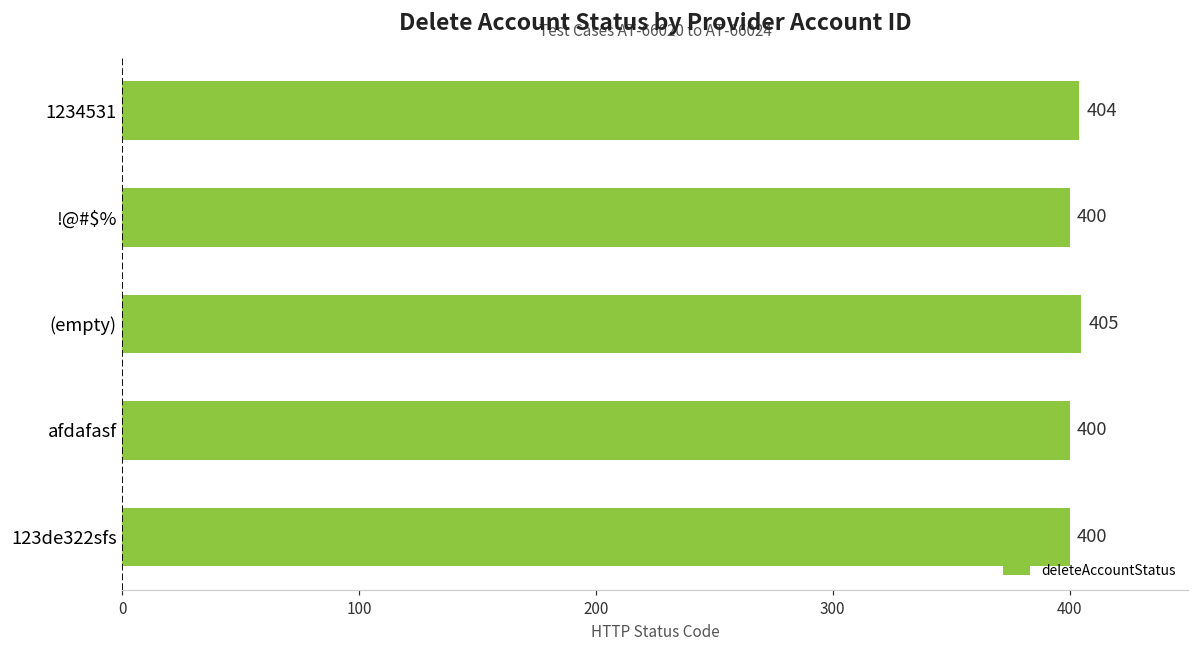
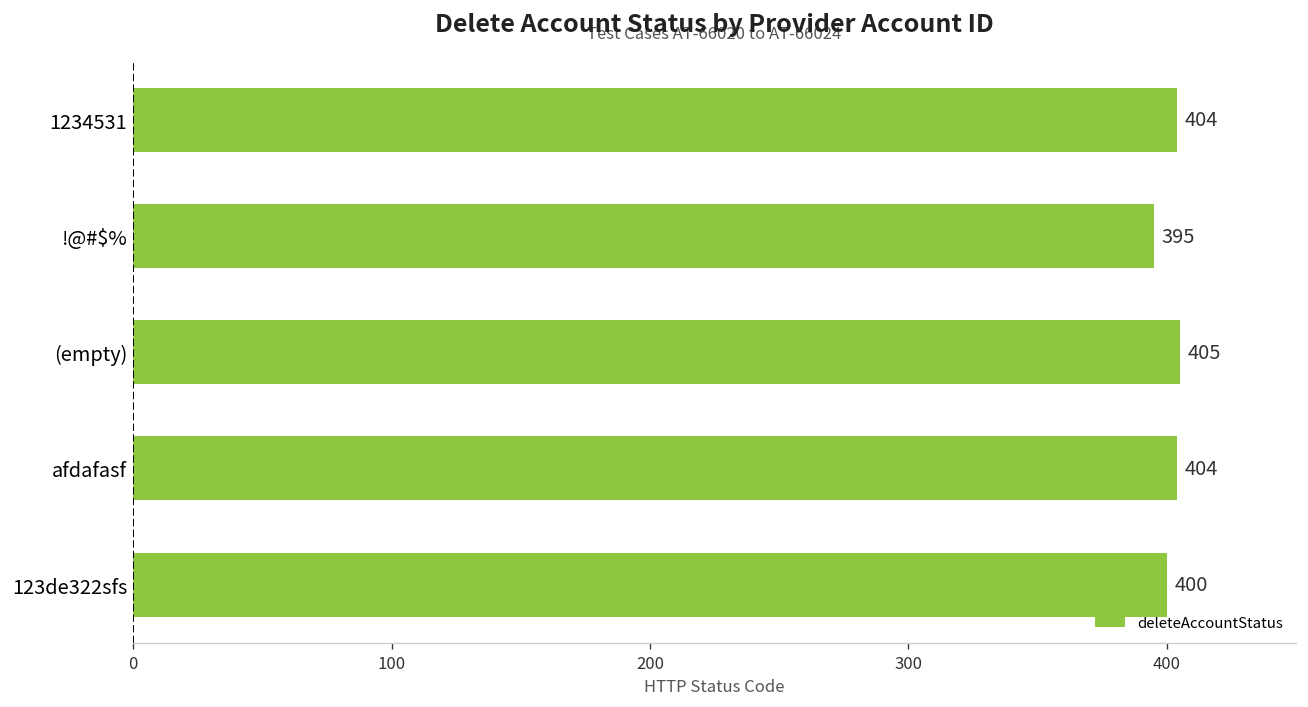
!@#$%: 400 -> 395
afdafasf: 400 -> 404
